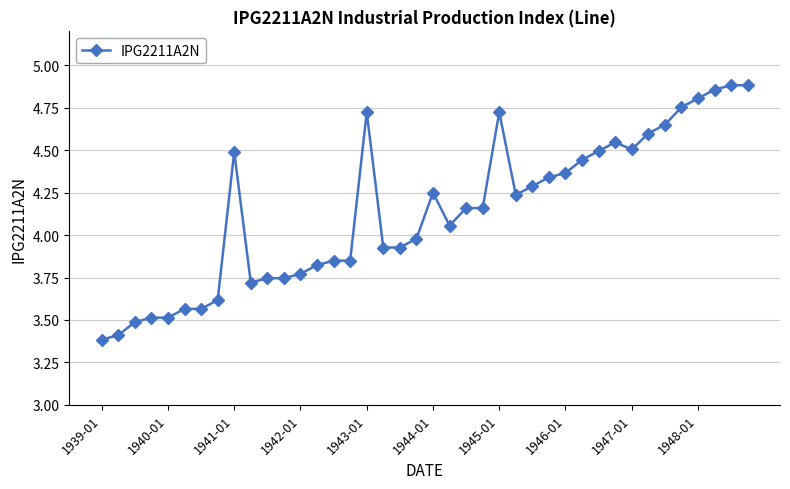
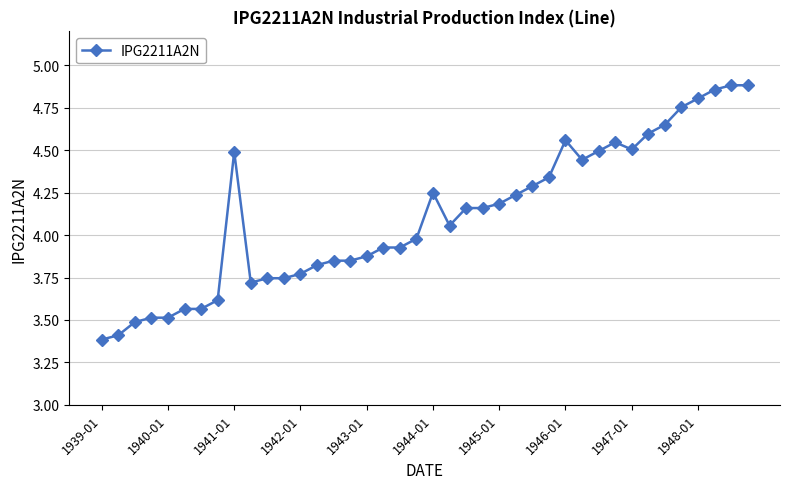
1943-01: 4.72 -> 3.88
1945-01: 4.72 -> 4.19
1946-01: 4.37 -> 4.56
